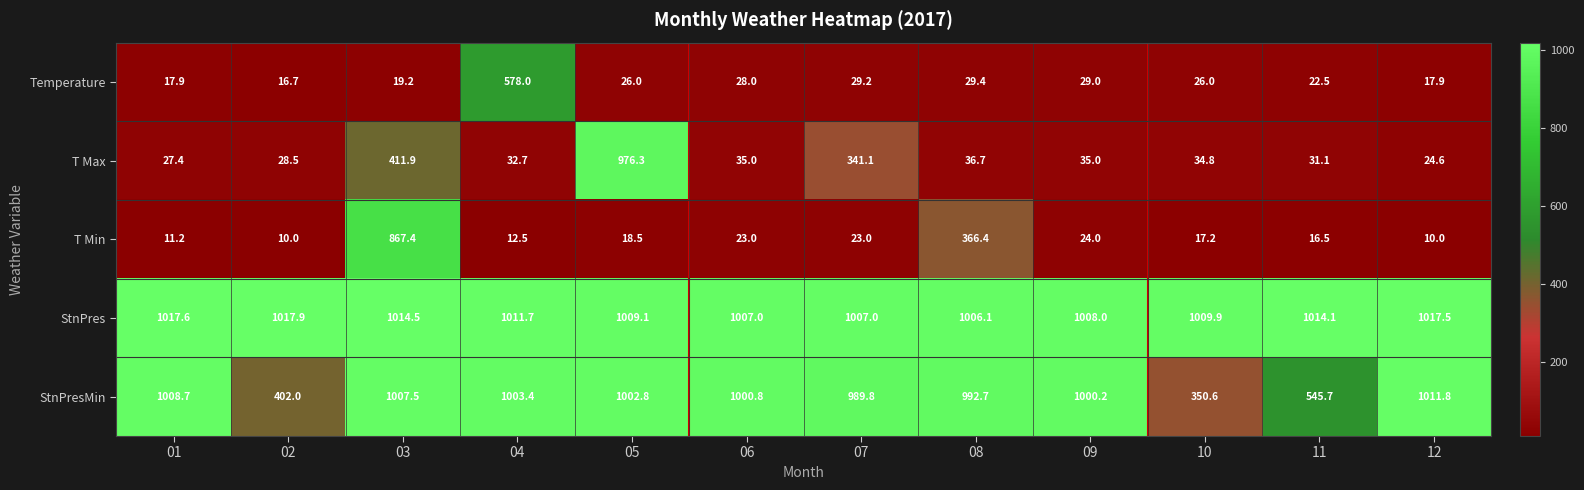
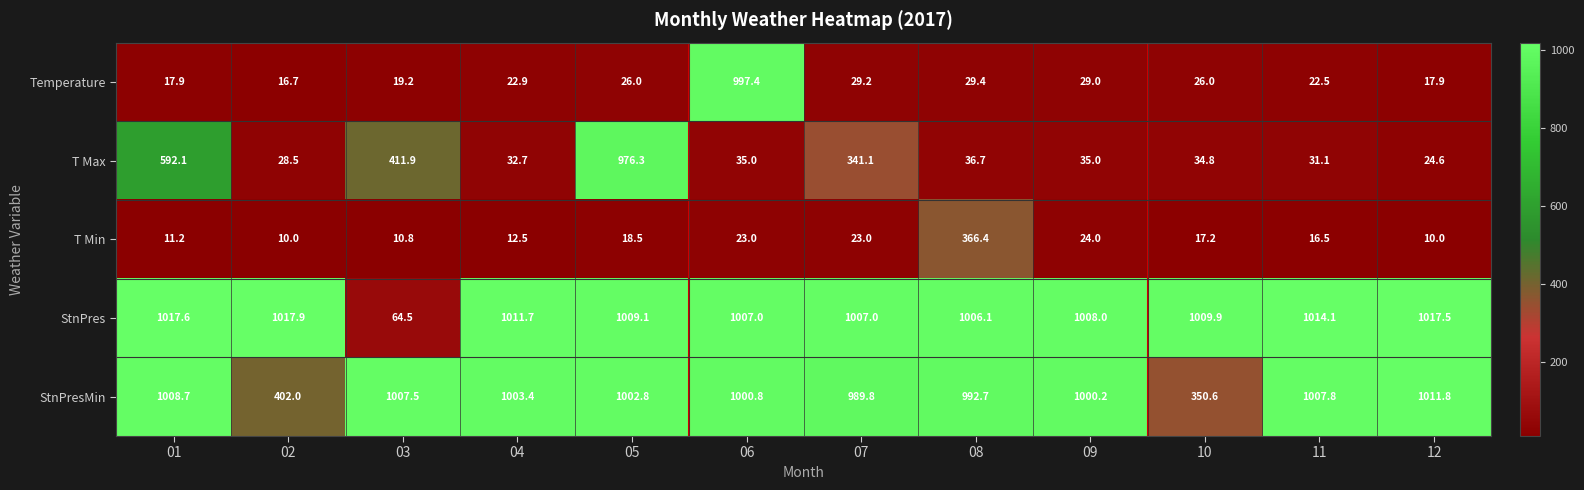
Temperature, 04: 578.0 -> 22.9
Temperature, 06: 28.0 -> 997.4
T Max, 01: 27.4 -> 592.1
T Min, 03: 867.4 -> 10.8
StnPres, 03: 1014.5 -> 64.5
StnPresMin, 11: 545.7 -> 1007.8
